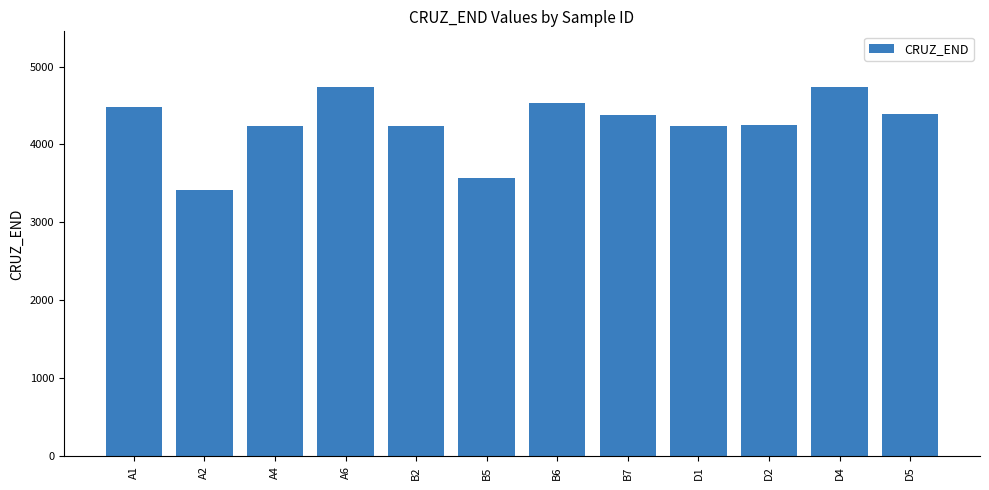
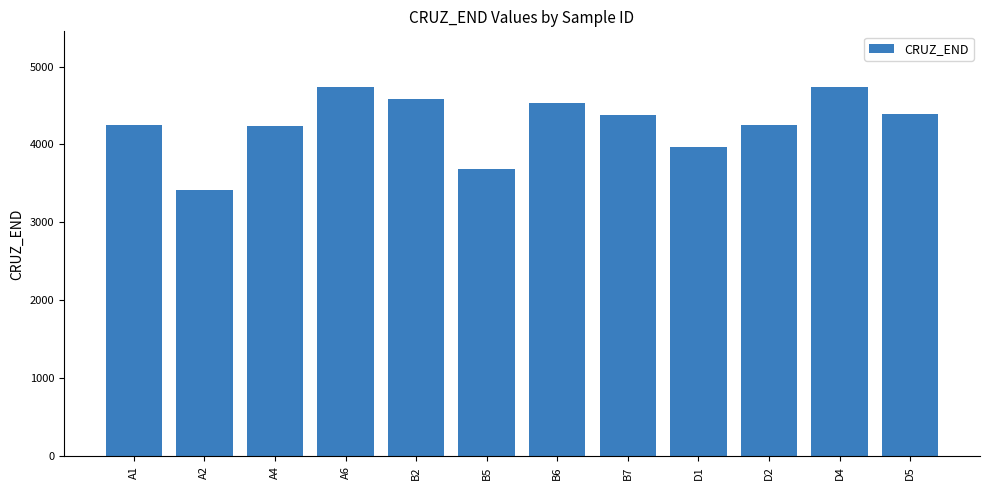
A1: 4500 -> 4300
B2: 4200 -> 4600
B5: 3600 -> 3700
D1: 4200 -> 4000
